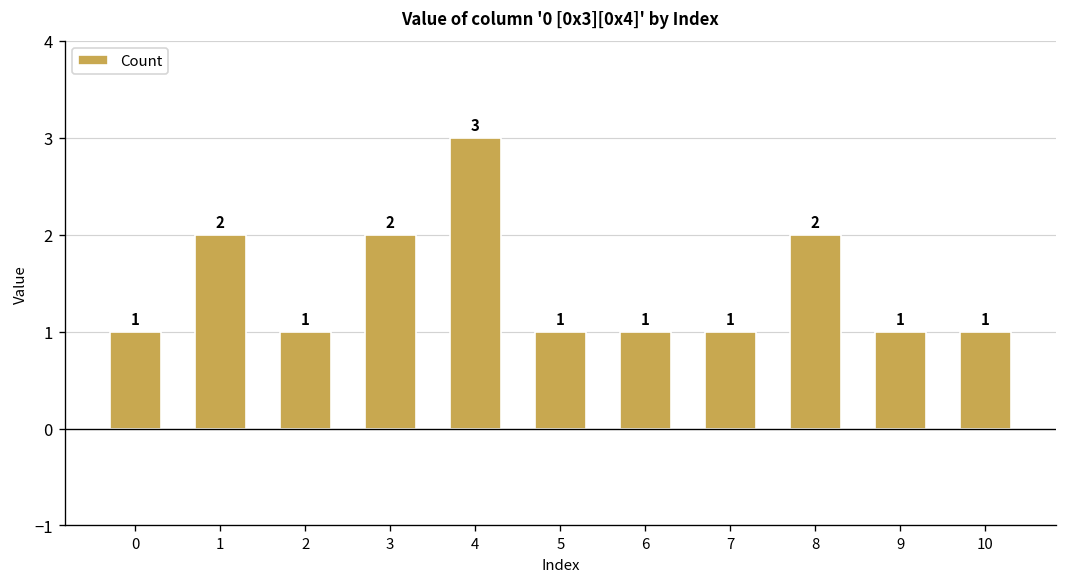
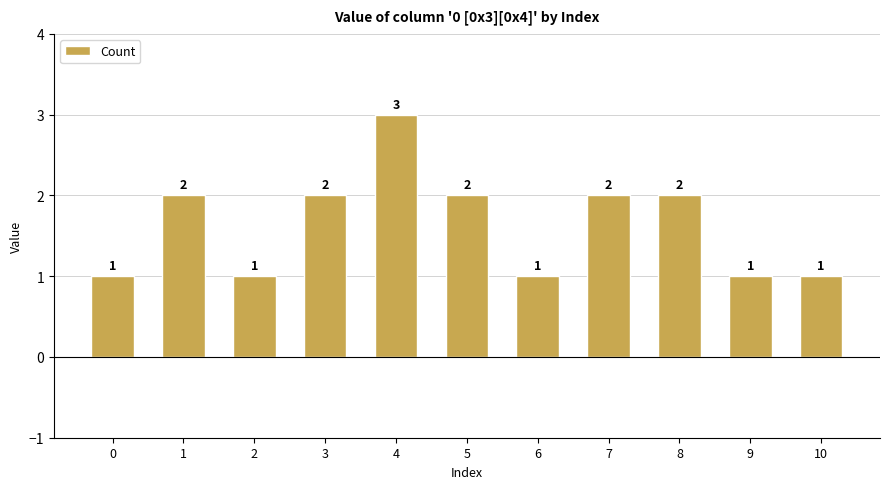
5: 1 -> 2
7: 1 -> 2
